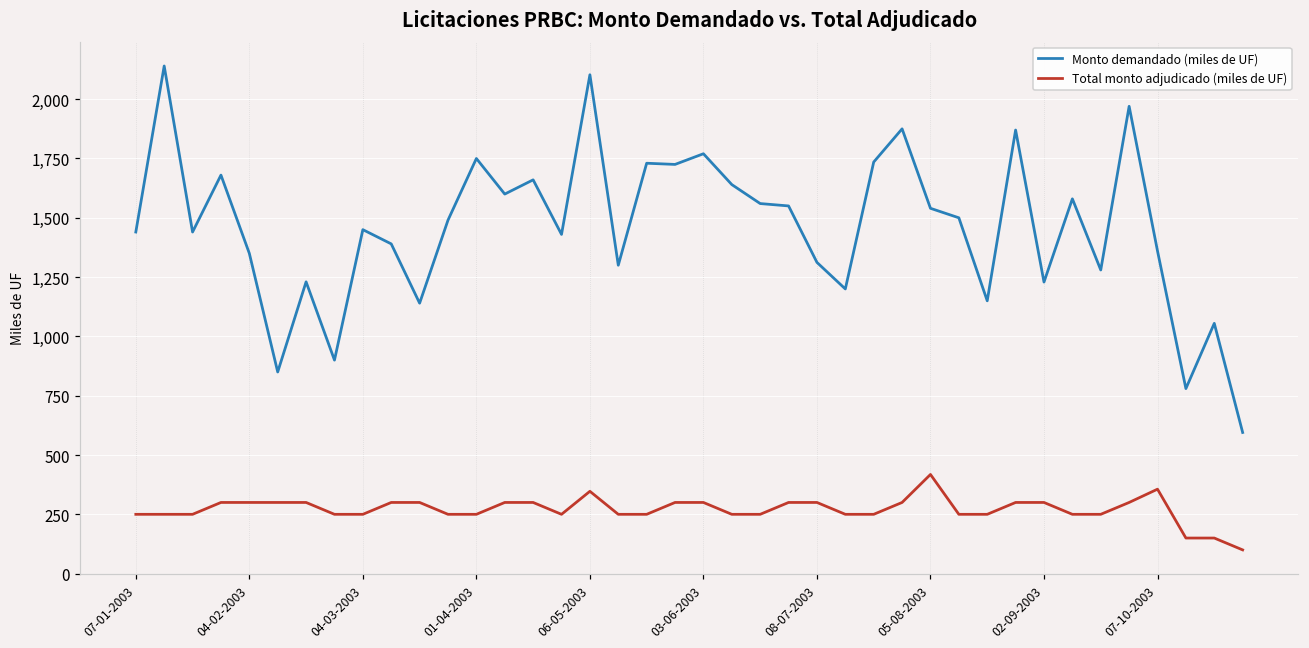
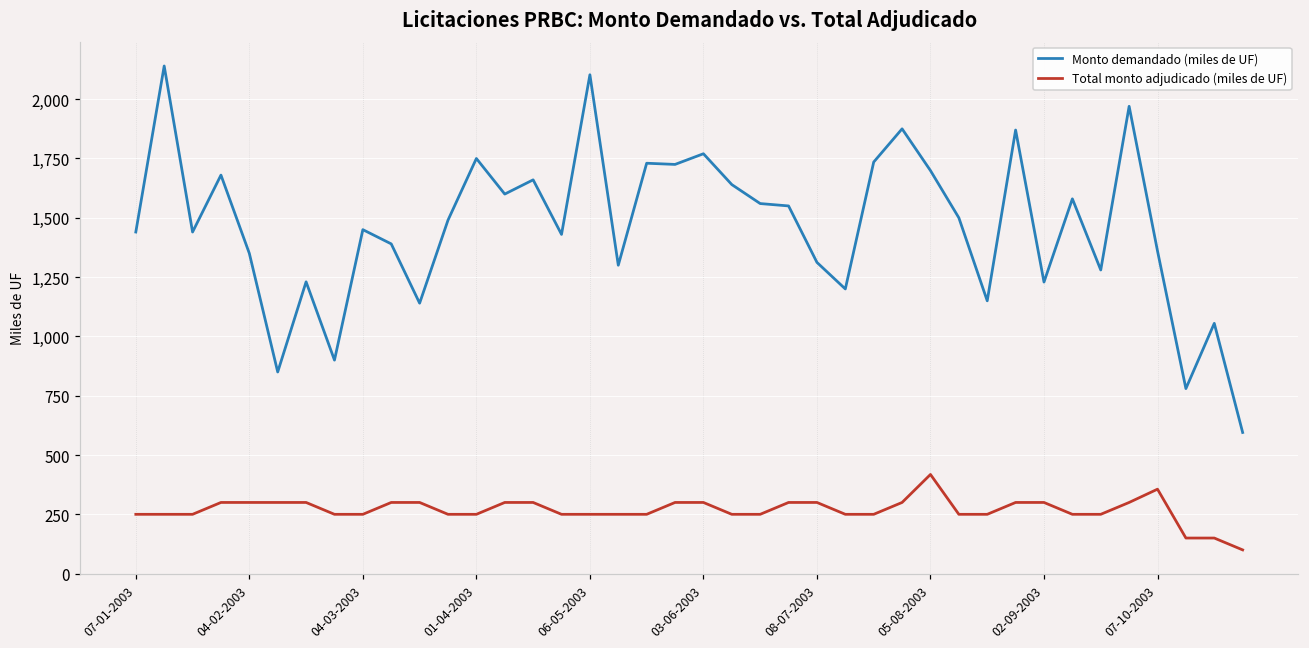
Total monto adjudicado (miles de UF), 06-05-2003: 350 -> 250
Monto demandado (miles de UF), 05-08-2003: 1,540 -> 1,700
